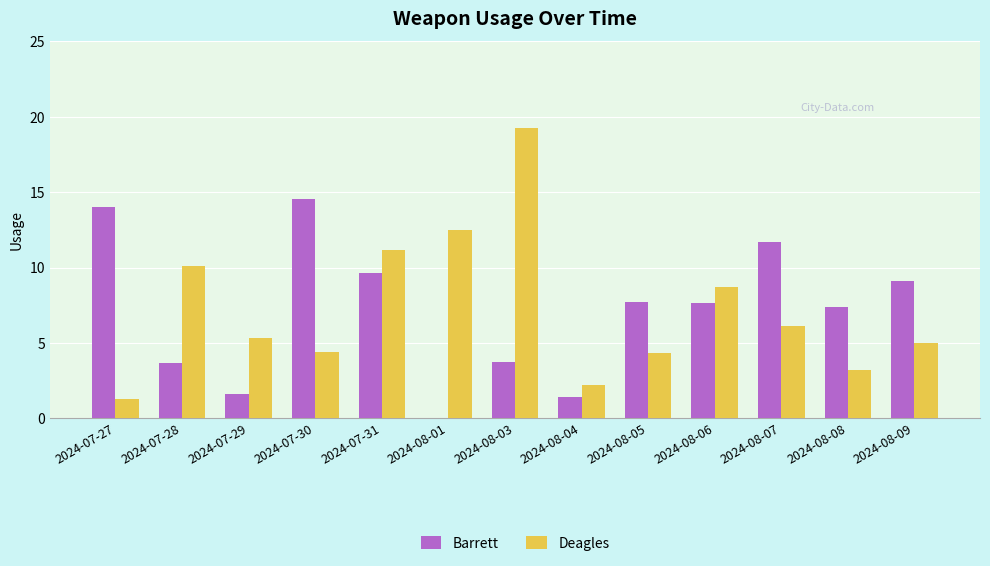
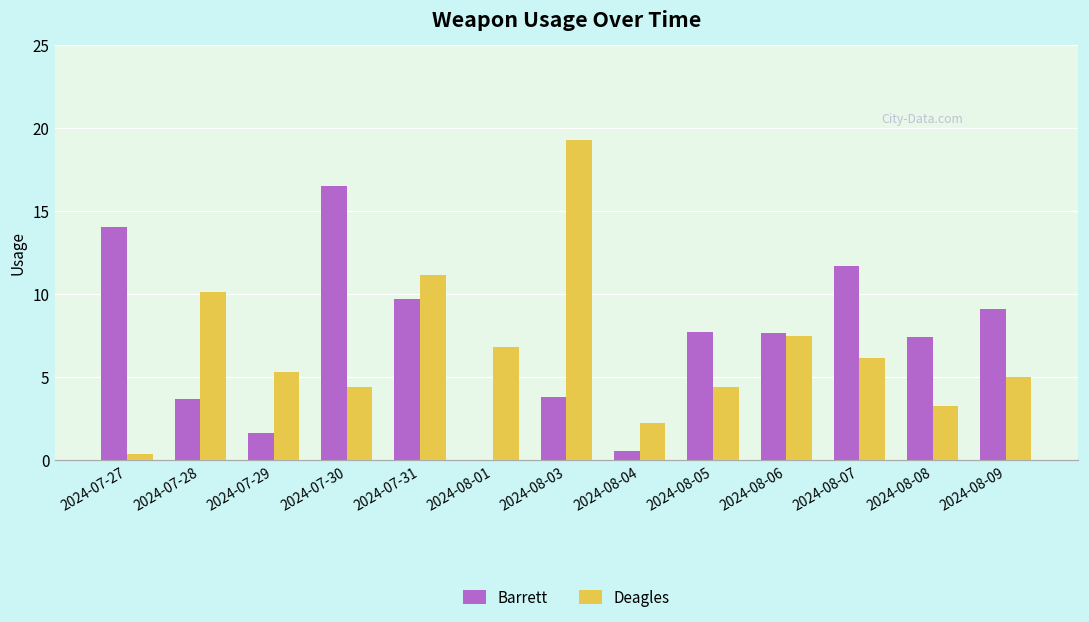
Deagles, 2024-07-27: 1.3 -> 0.3
Barrett, 2024-07-30: 14.5 -> 16.5
Deagles, 2024-08-01: 12.5 -> 6.8
Barrett, 2024-08-04: 1.4 -> 0.5
Deagles, 2024-08-06: 8.7 -> 7.4
